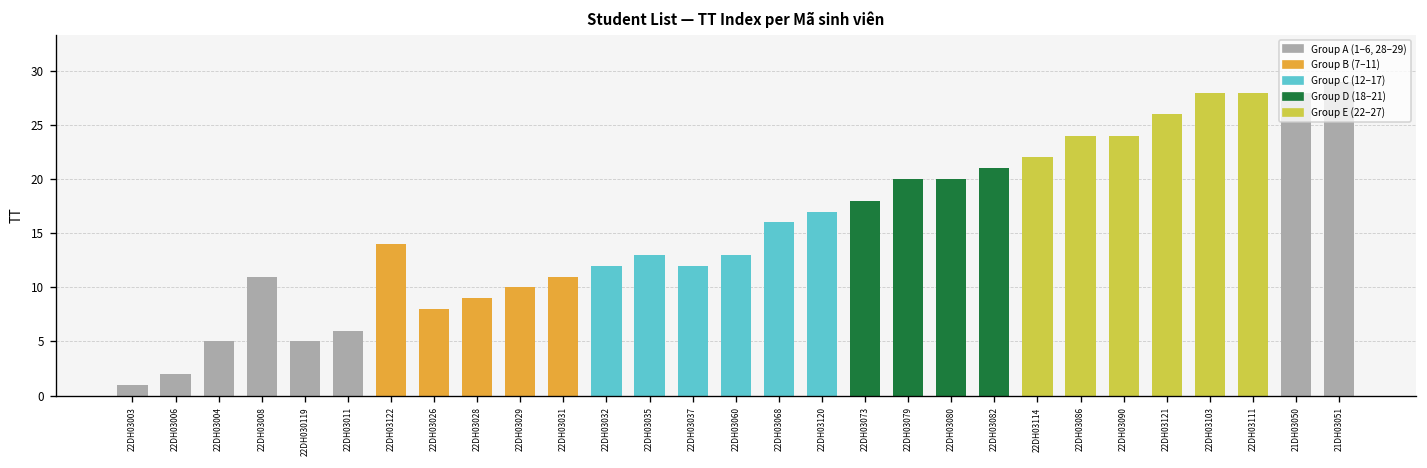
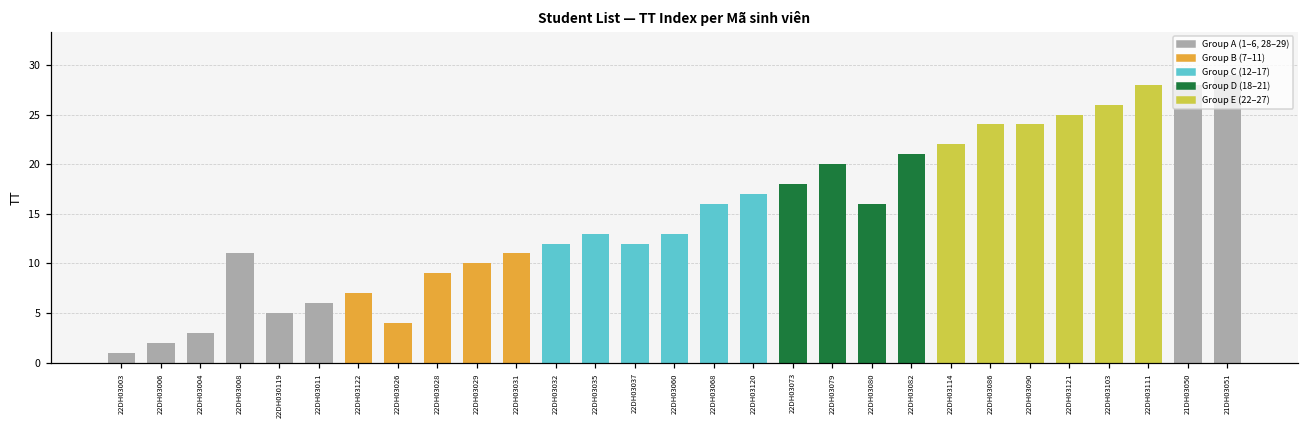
22DH03004: 5 -> 3
22DH03122: 14 -> 7
22DH03026: 8 -> 4
22DH03080: 20 -> 16
22DH03121: 26 -> 25
22DH03103: 28 -> 26
